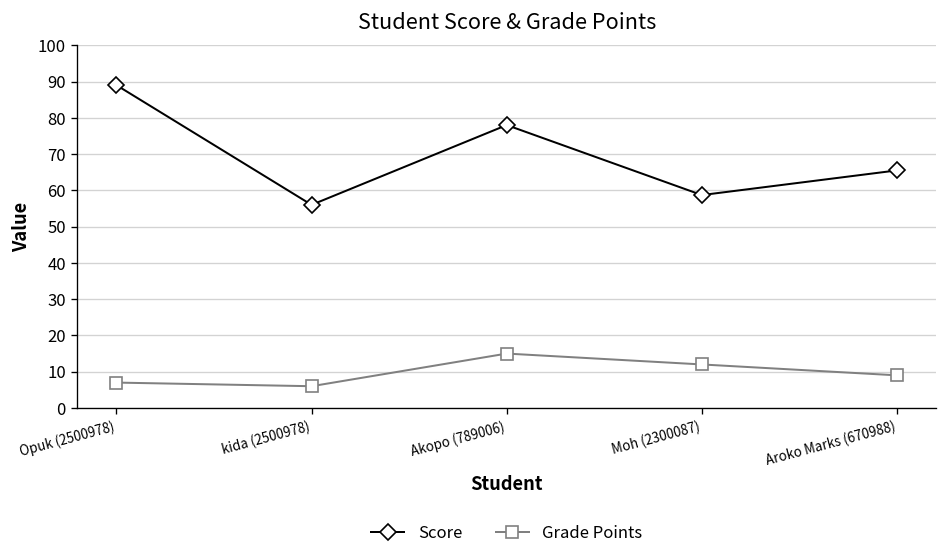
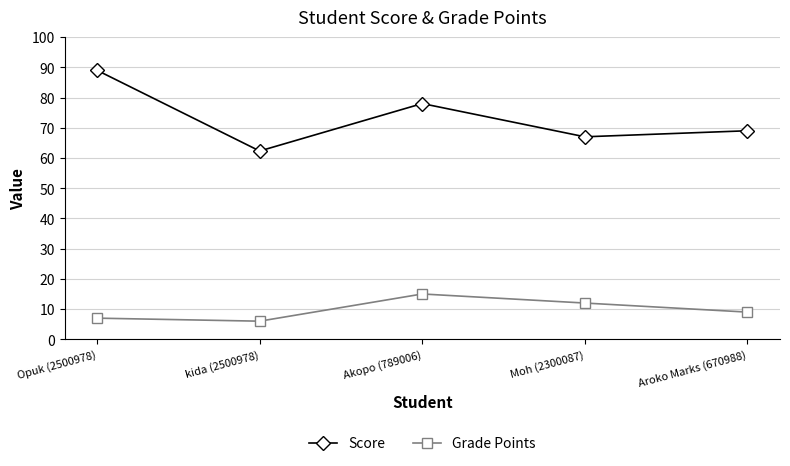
Score, kida (2500978): 56 -> 62
Score, Moh (2300087): 59 -> 67
Score, Aroko Marks (670988): 66 -> 69
